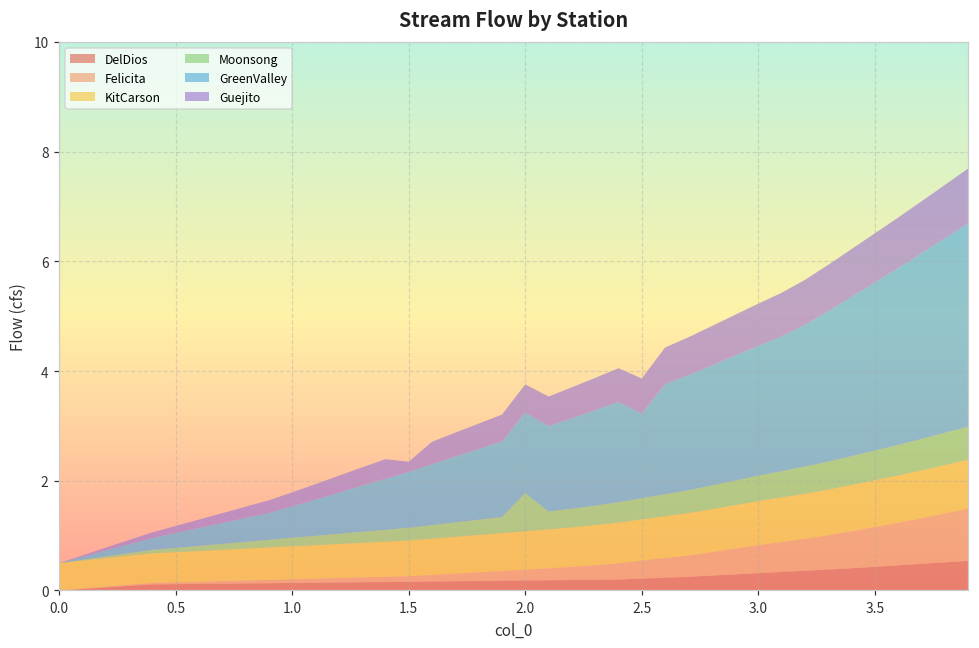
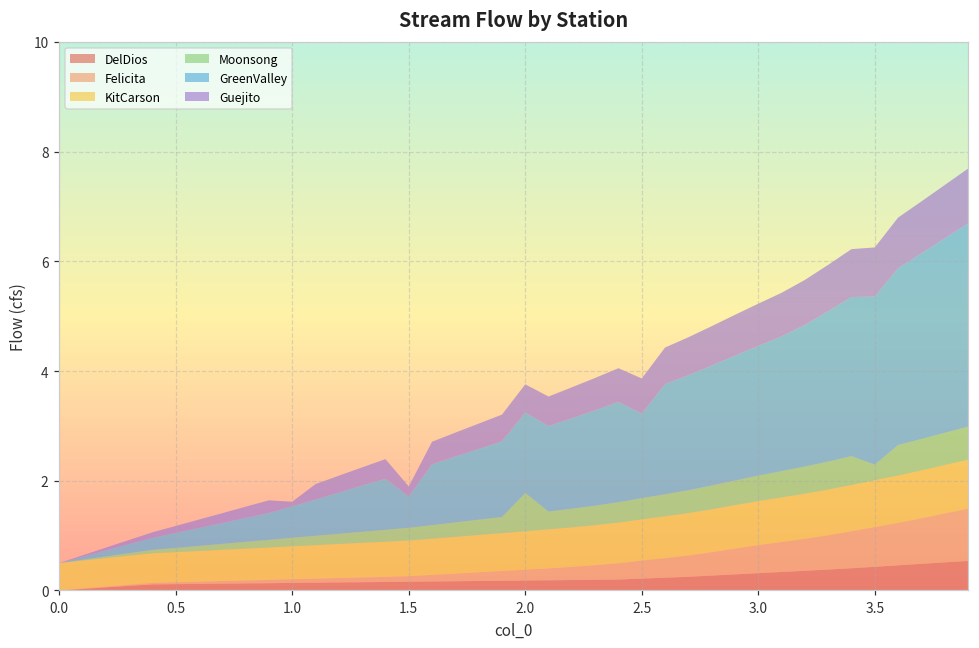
Guejito, 1.0: 0.3 -> 0.1
GreenValley, 1.5: 1.0 -> 0.6
Moonsong, 3.5: 0.5 -> 0.3
